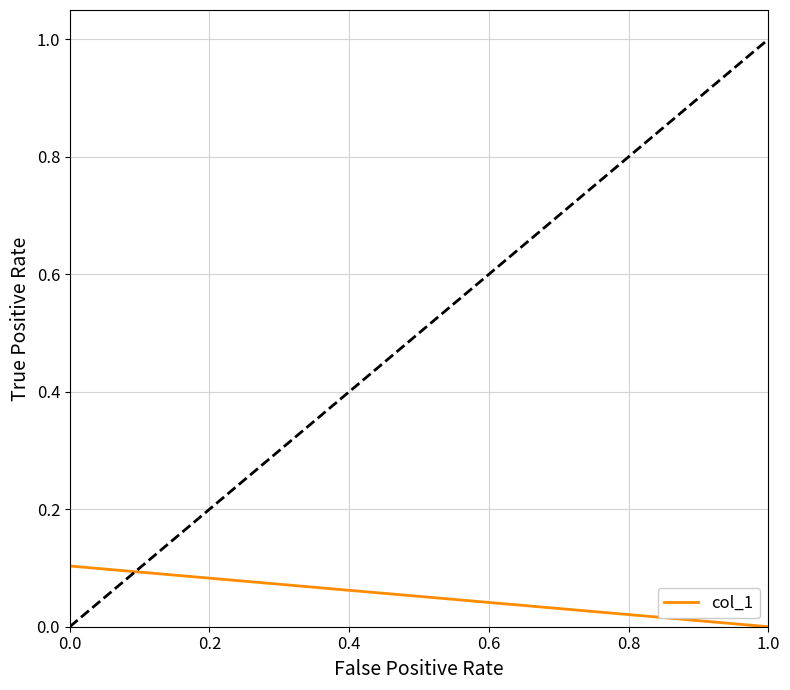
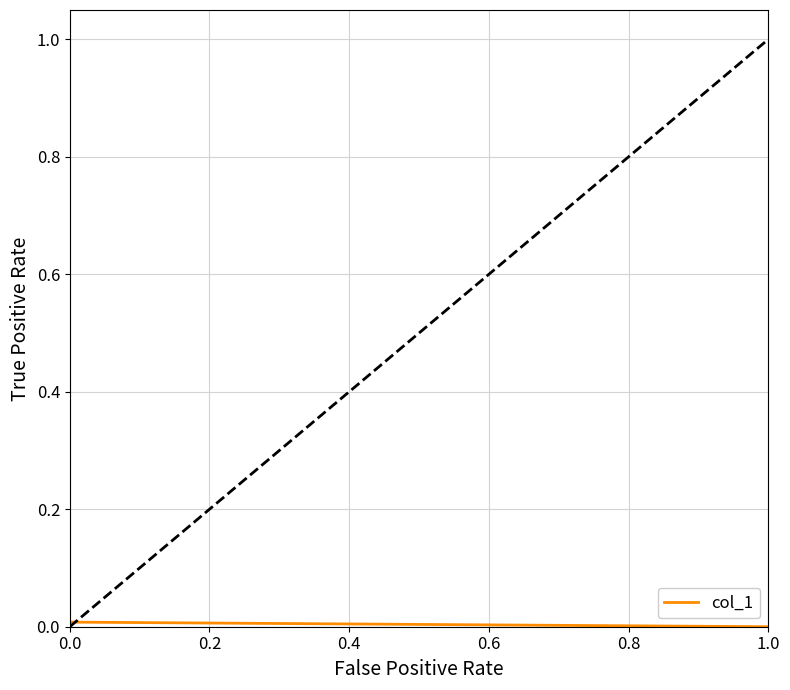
col_1, 0.0: 0.10 -> 0.01
